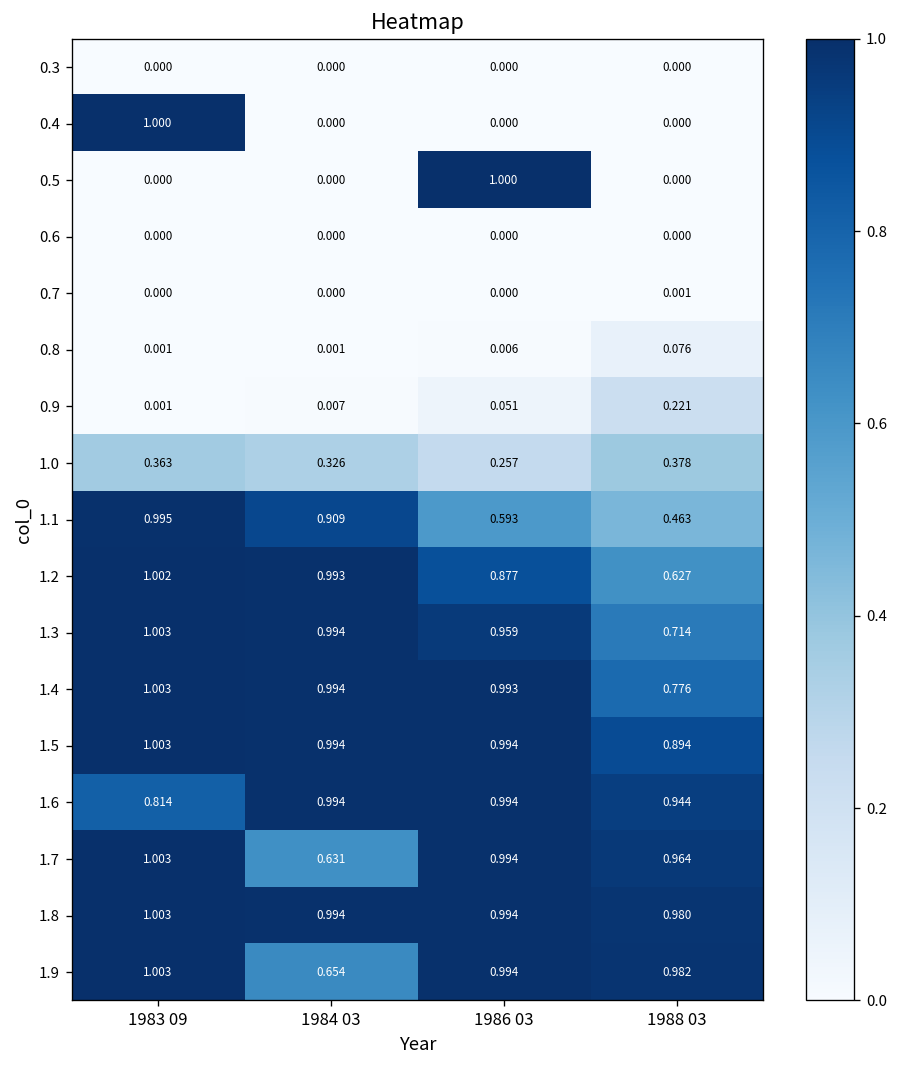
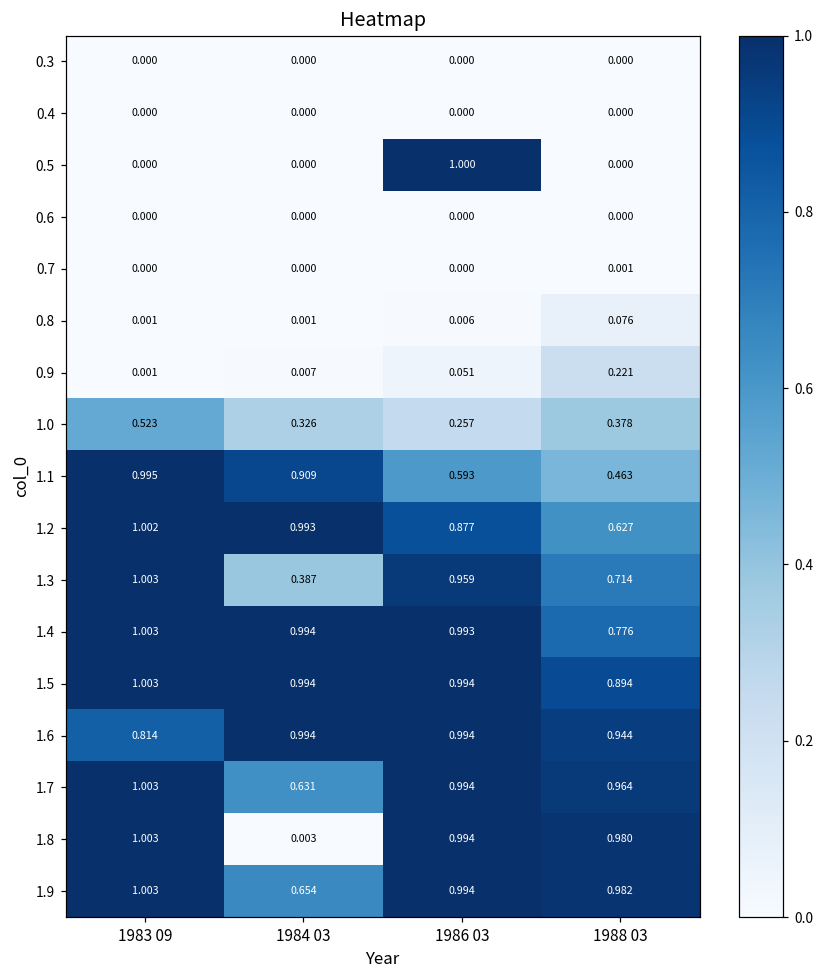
0.4, 1983 09: 1.000 -> 0.000
1.0, 1983 09: 0.363 -> 0.523
1.3, 1984 03: 0.994 -> 0.387
1.8, 1984 03: 0.994 -> 0.003
